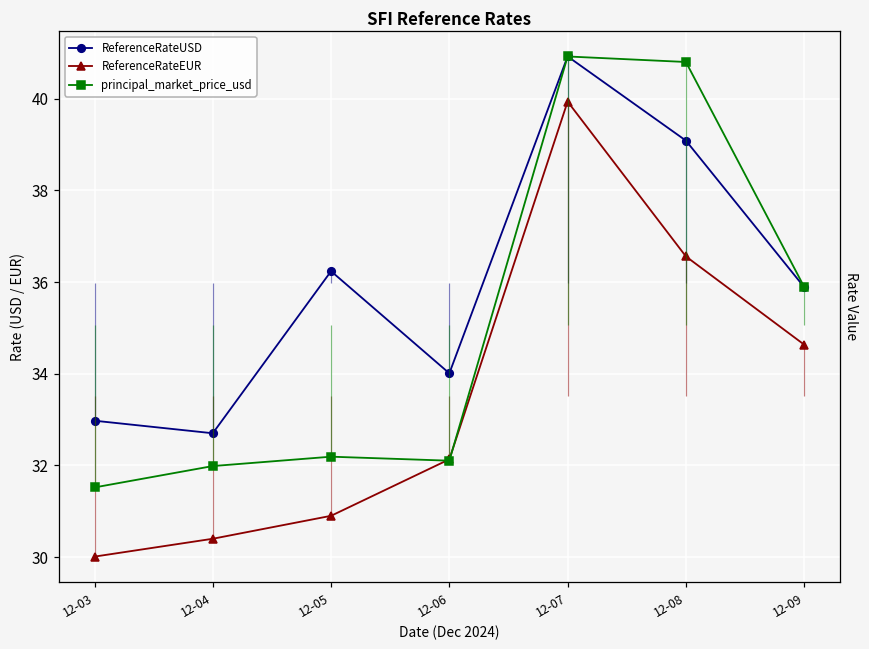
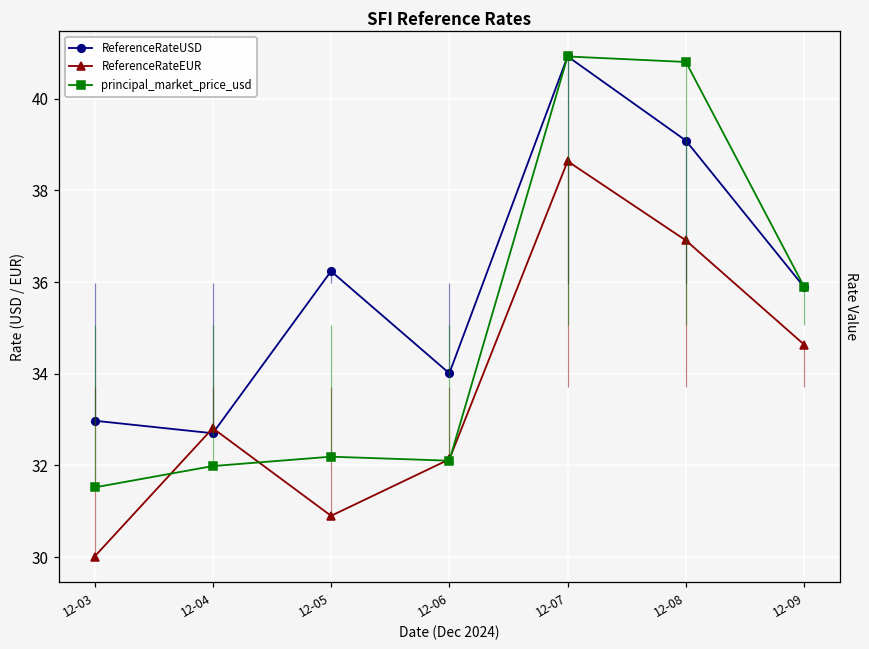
ReferenceRateEUR, 12-04: 30.4 -> 32.8
ReferenceRateEUR, 12-07: 39.9 -> 38.6
ReferenceRateEUR, 12-08: 36.6 -> 36.9
